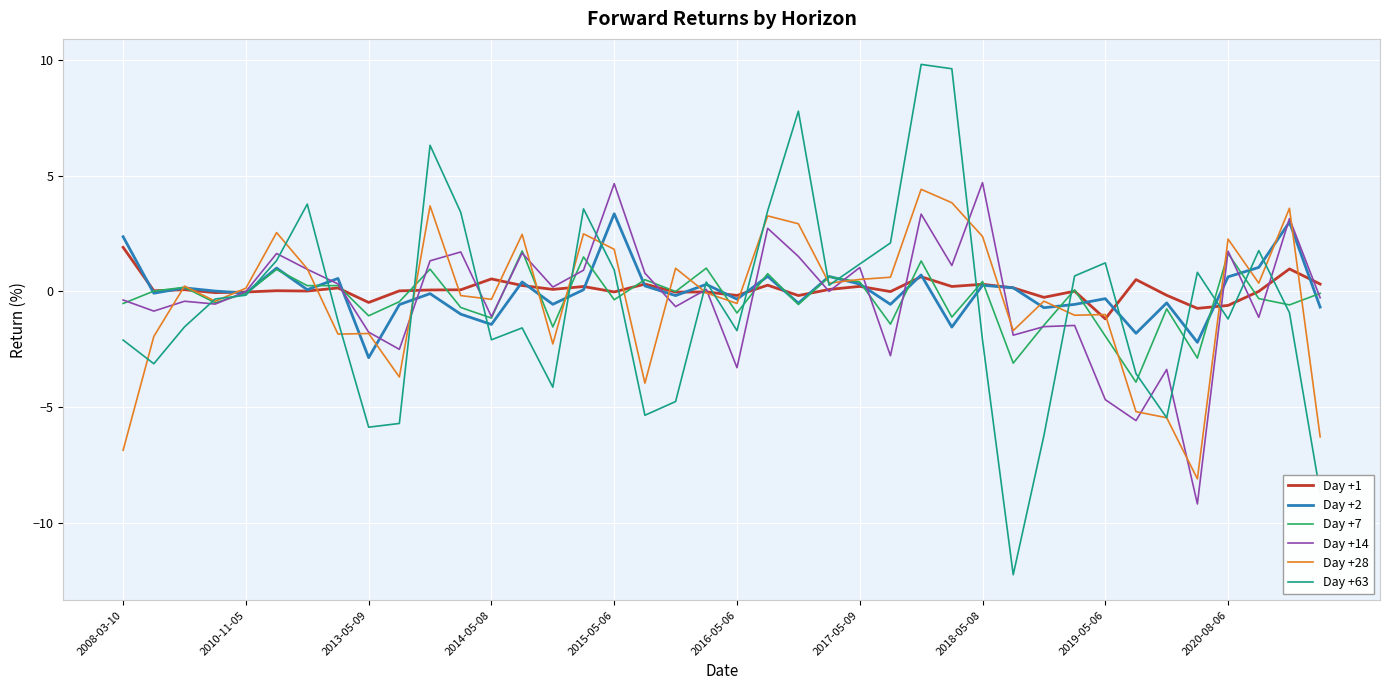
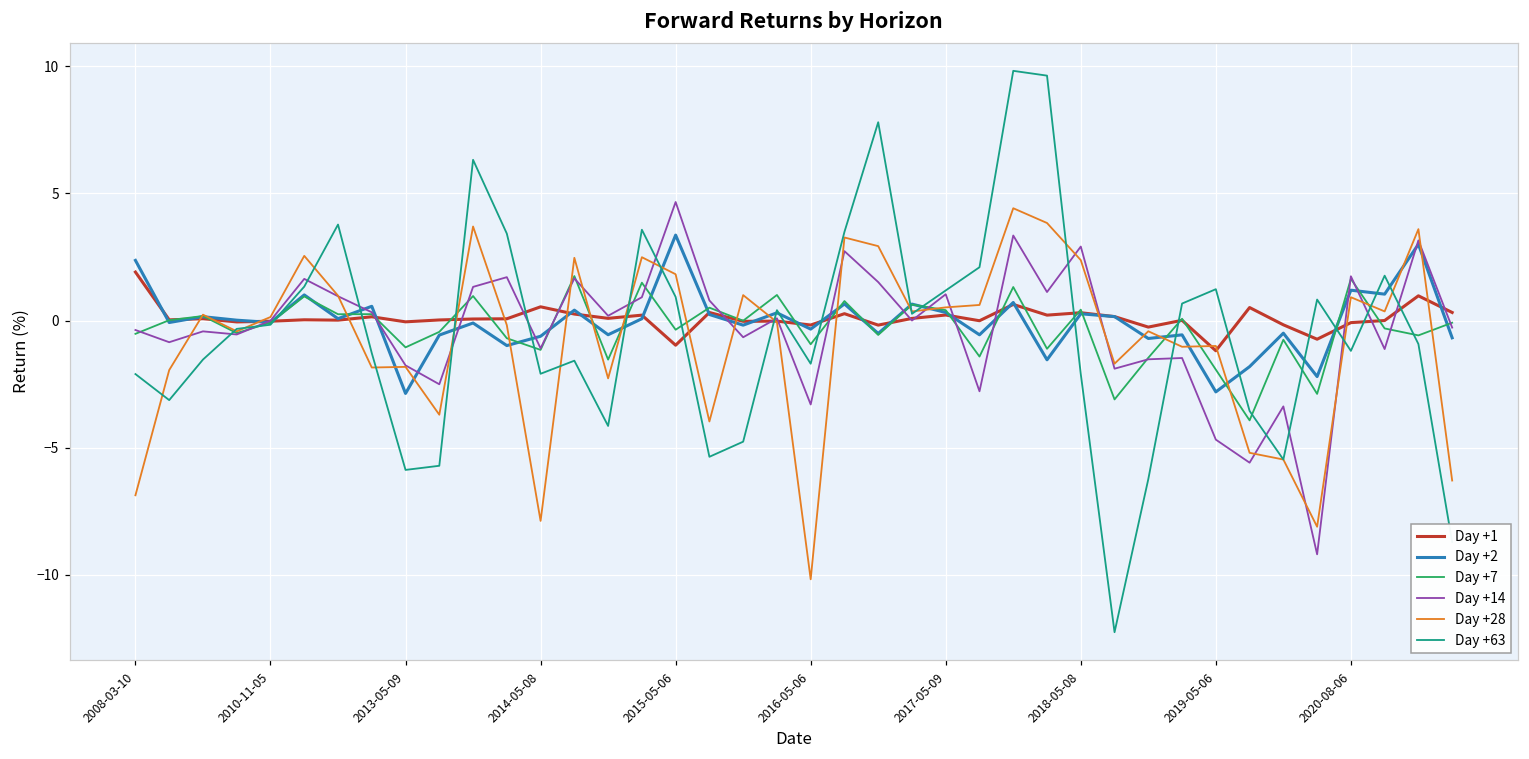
Day +1, 2013-05-09: -0.5 -> -0.1
Day +2, 2014-05-08: -1.4 -> -0.6
Day +28, 2014-05-08: -0.3 -> -7.9
Day +1, 2015-05-06: 0.0 -> -1.0
Day +28, 2016-05-06: -0.5 -> -10.2
Day +14, 2018-05-08: 4.7 -> 2.9
Day +2, 2019-05-06: -0.3 -> -2.8
Day +1, 2020-08-06: -0.6 -> -0.1
Day +2, 2020-08-06: 0.6 -> 1.2
Day +28, 2020-08-06: 2.3 -> 0.9
